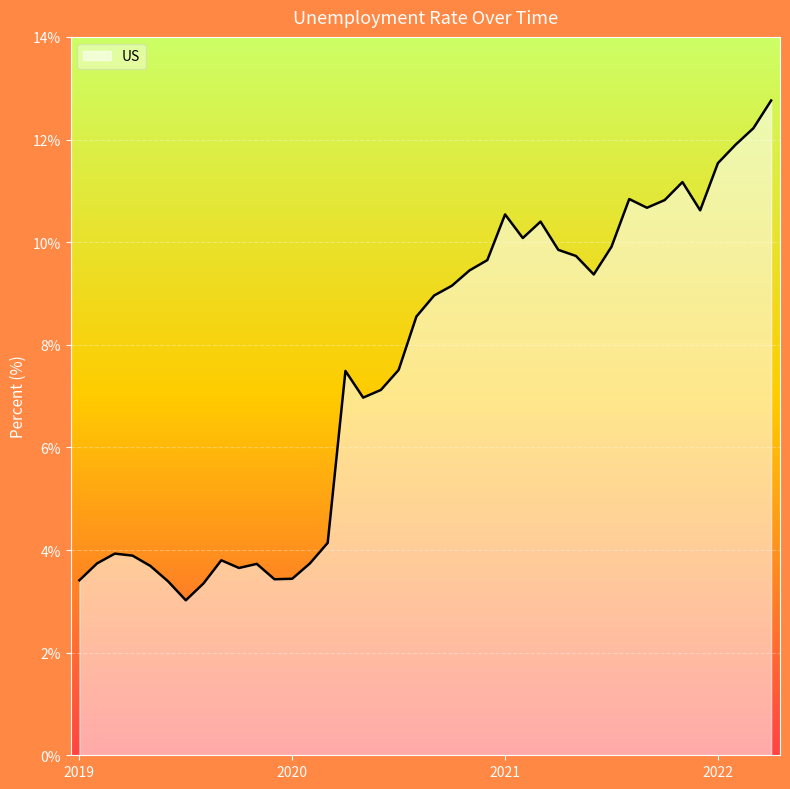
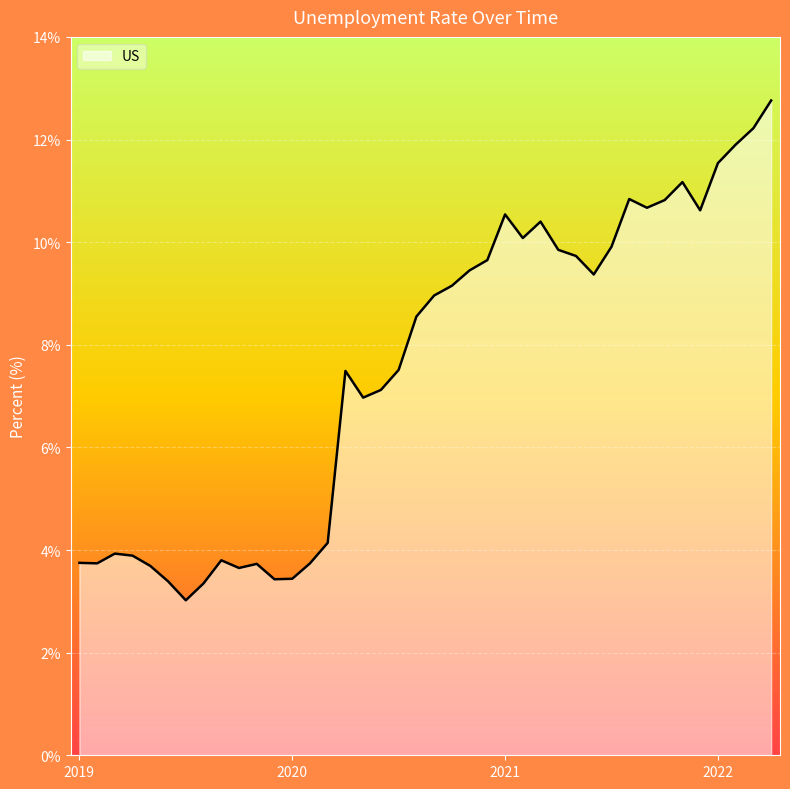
2019: 3.4% -> 3.8%
